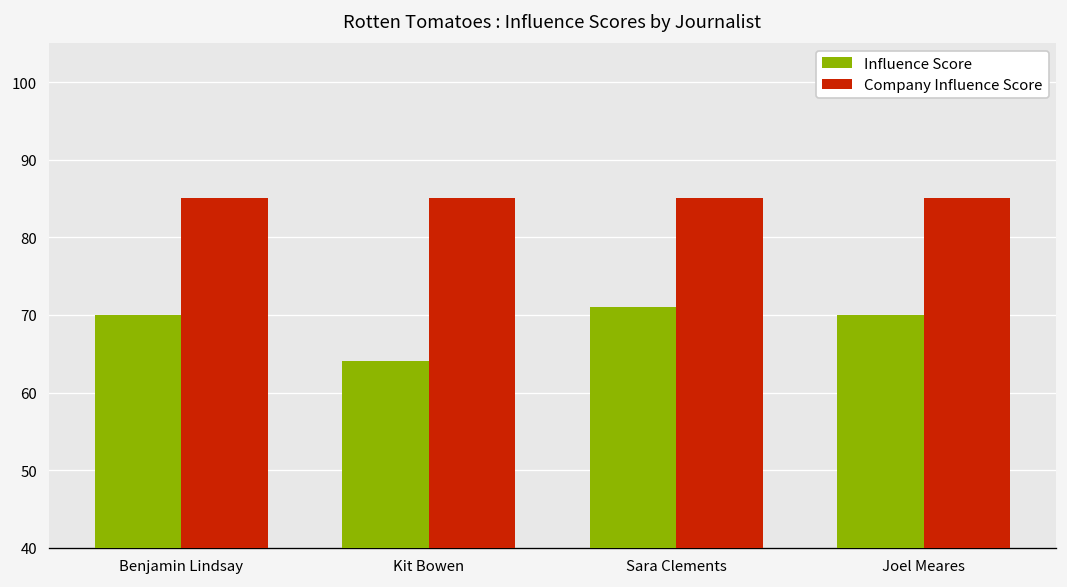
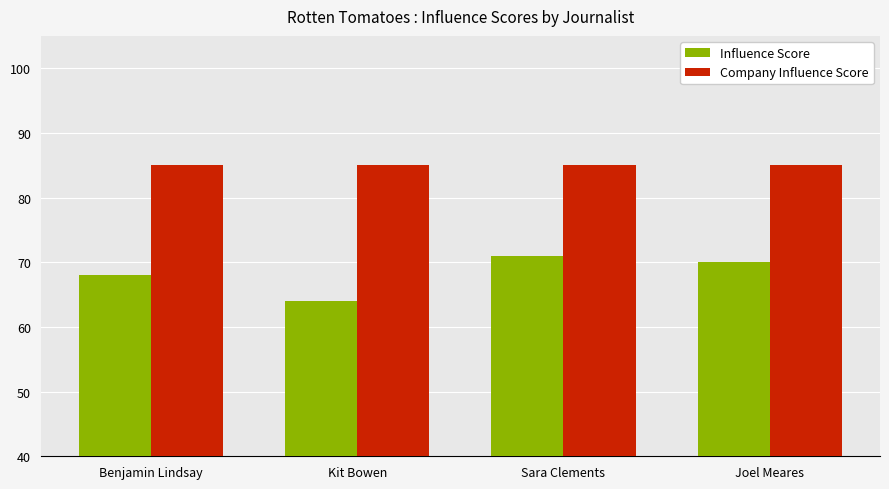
Influence Score, Benjamin Lindsay: 70 -> 68
